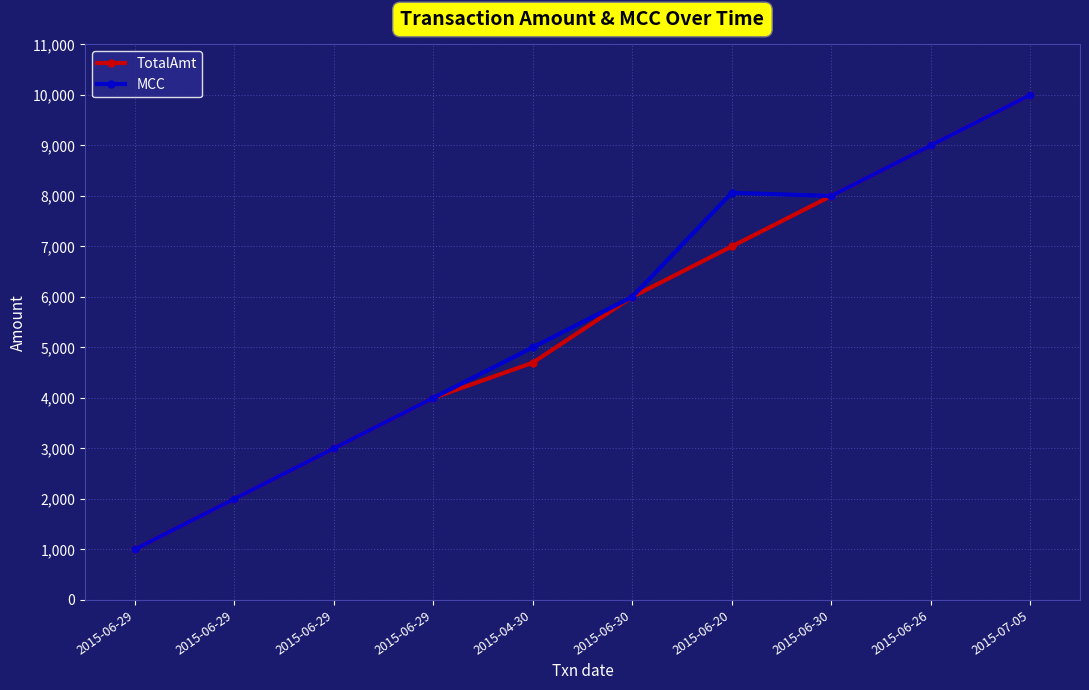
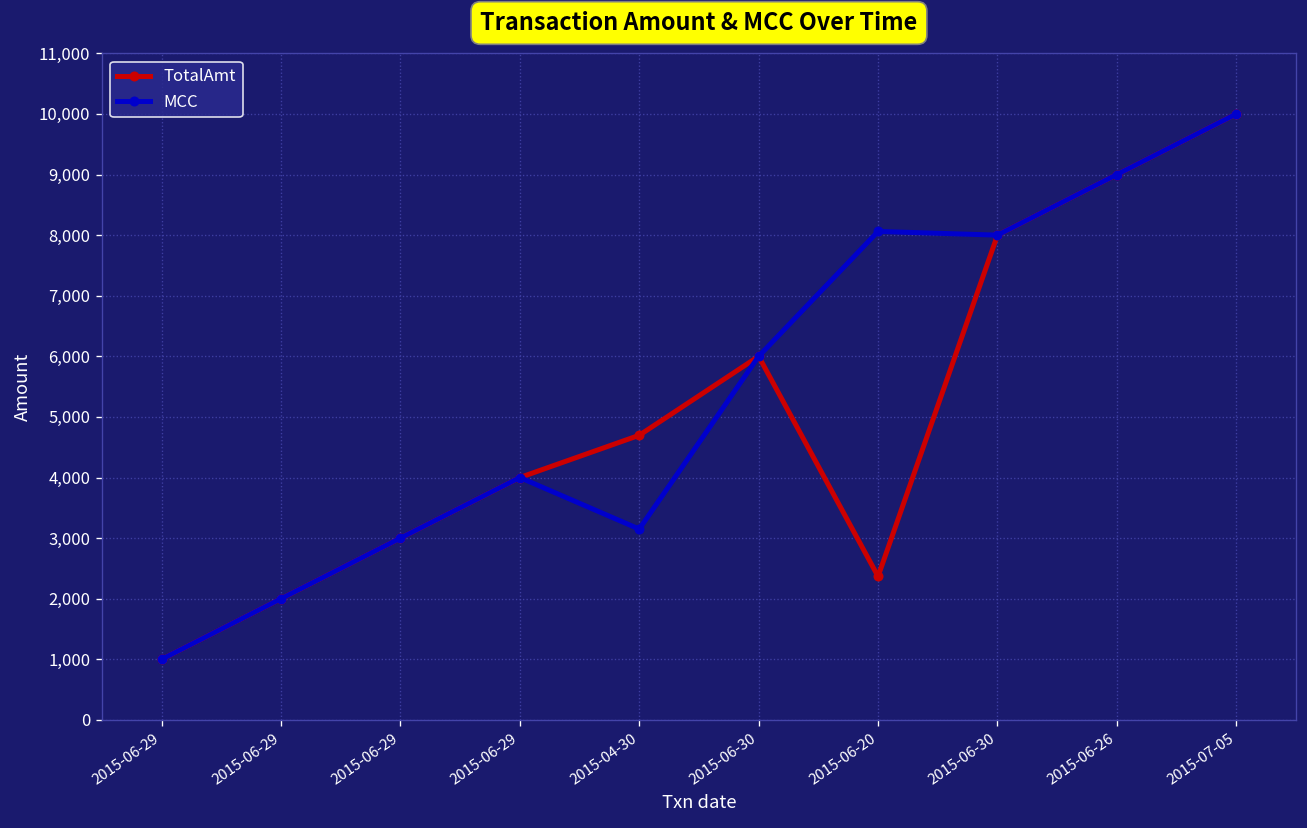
MCC, 2015-04-30: 5,000 -> 3,100
TotalAmt, 2015-06-20: 7,000 -> 2,400
